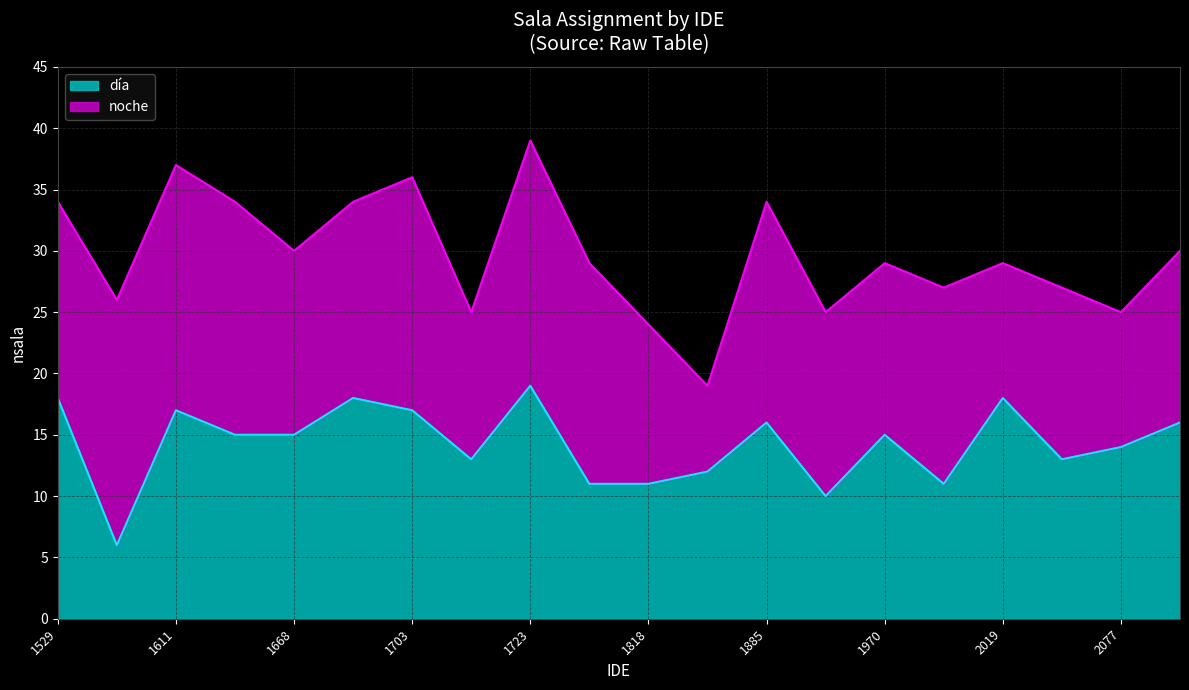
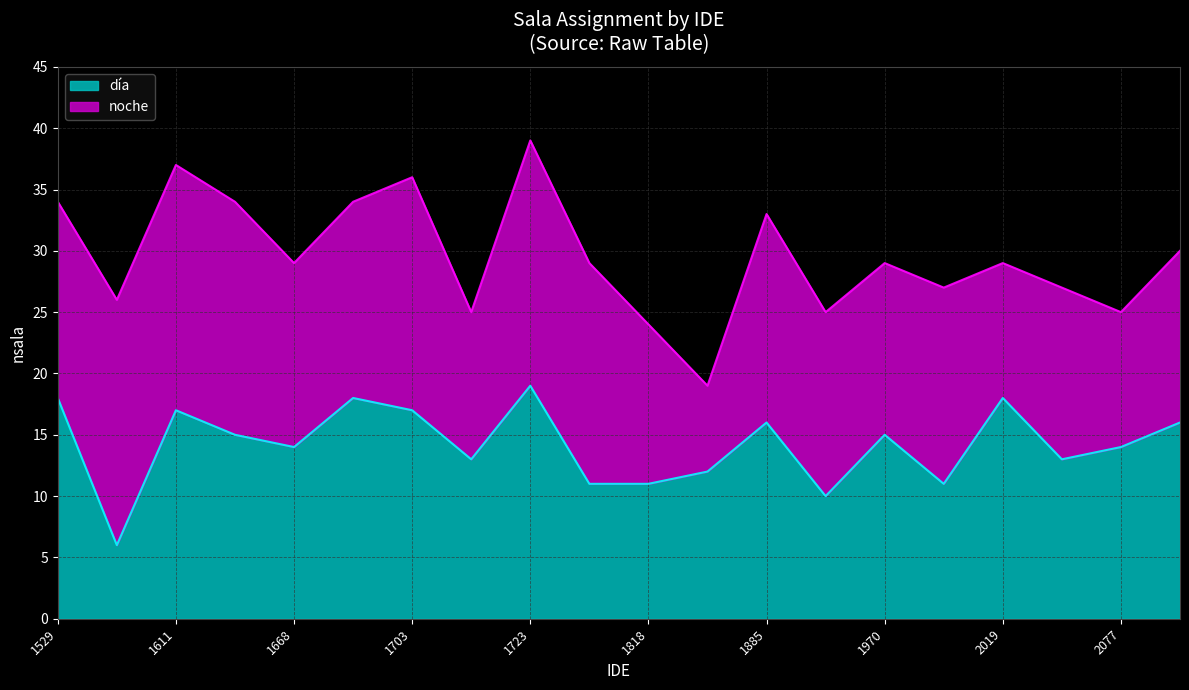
día, 1668: 15 -> 14
noche, 1885: 18 -> 17
